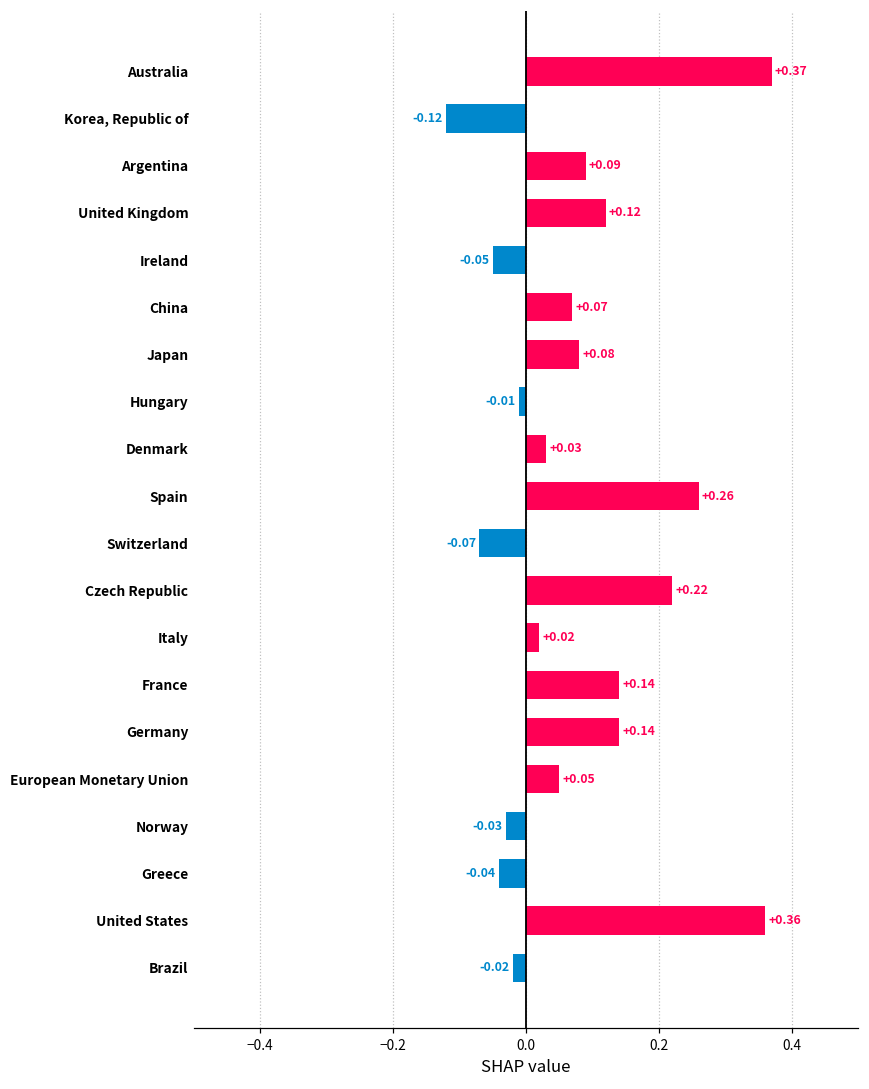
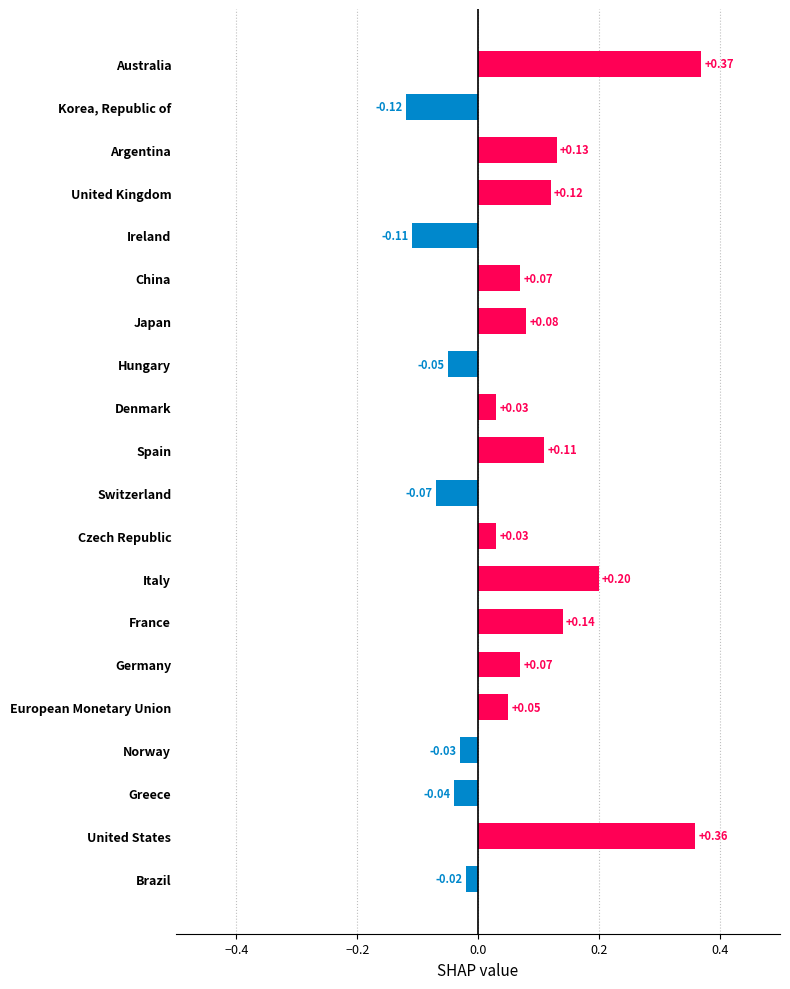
Argentina: +0.09 -> +0.13
Ireland: -0.05 -> -0.11
Hungary: -0.01 -> -0.05
Spain: +0.26 -> +0.11
Czech Republic: +0.22 -> +0.03
Italy: +0.02 -> +0.20
Germany: +0.14 -> +0.07
